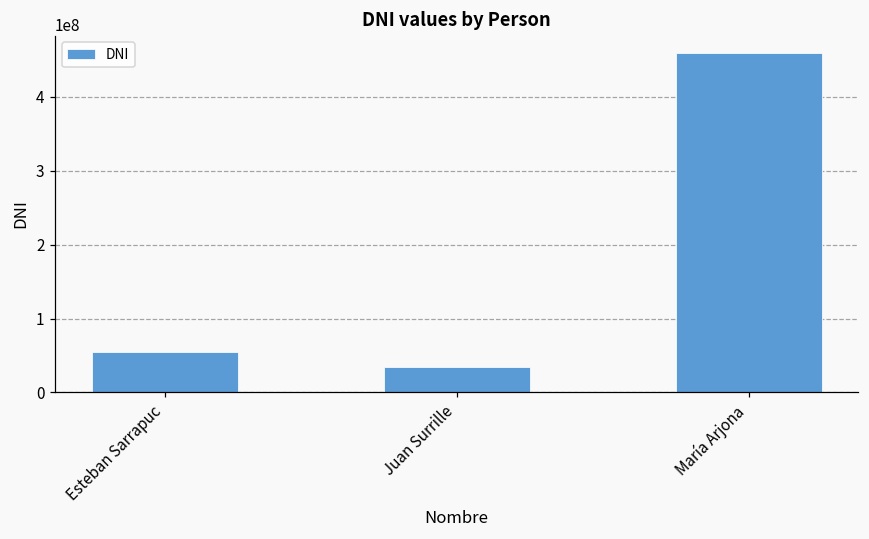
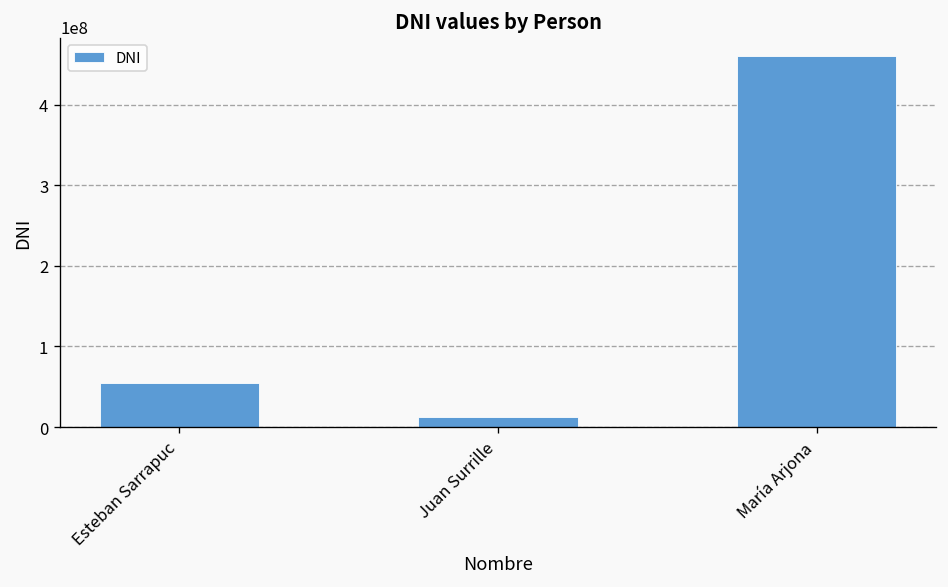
Juan Surrille: 30000000 -> 10000000
